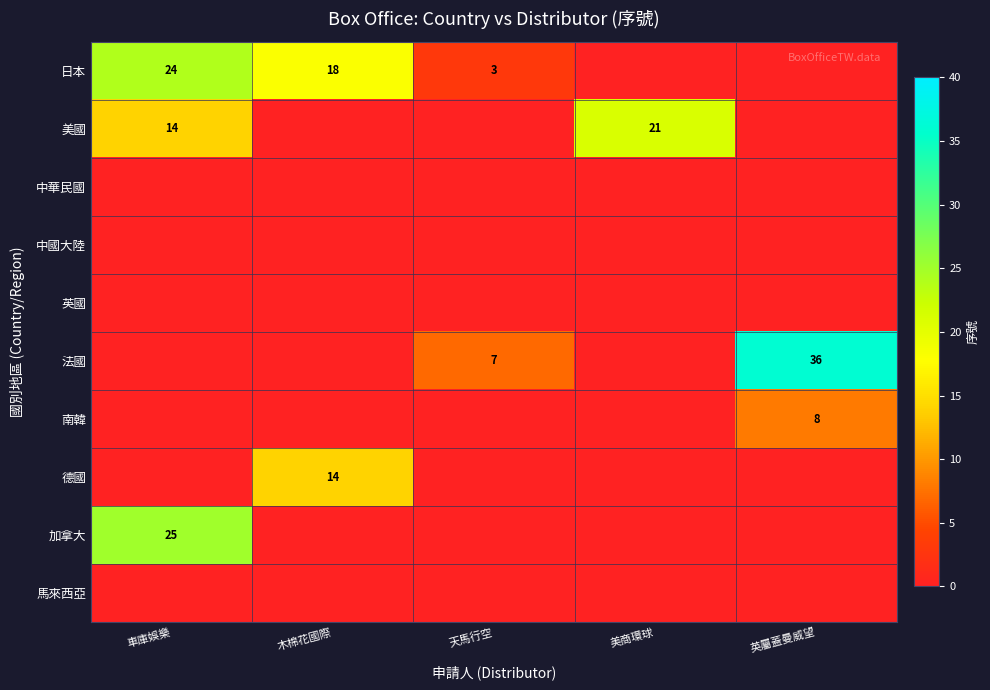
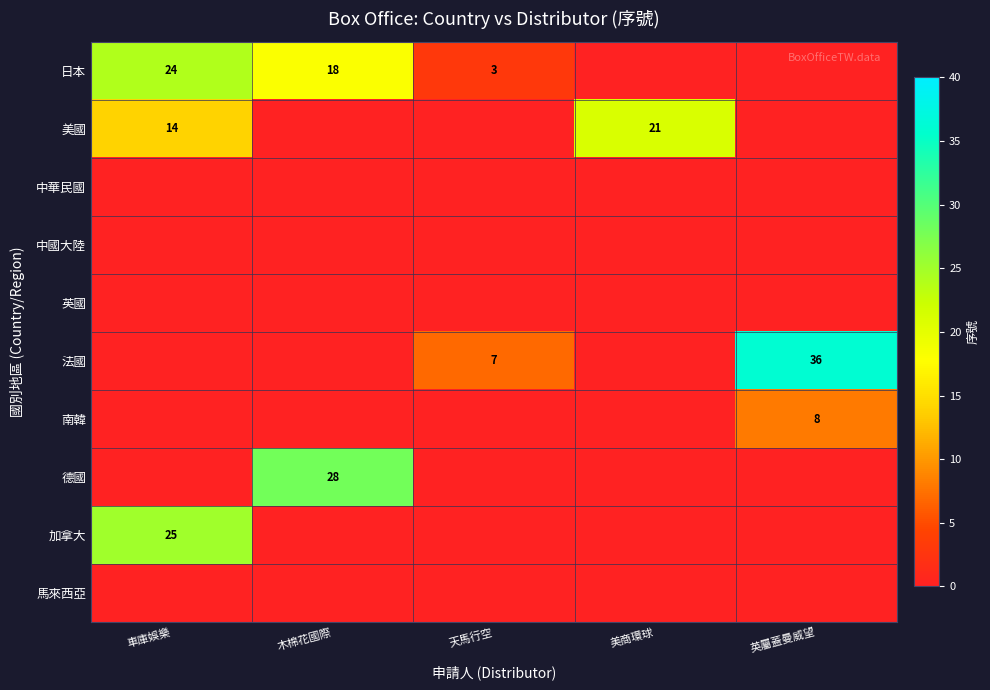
德國, 木棉花國際: 14 -> 28
